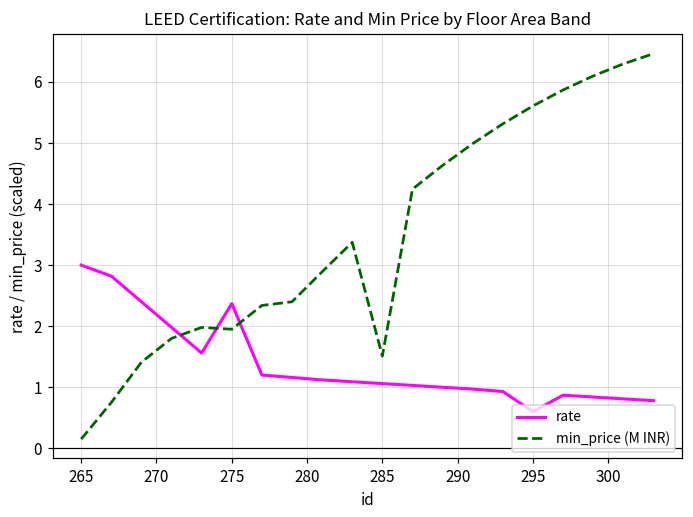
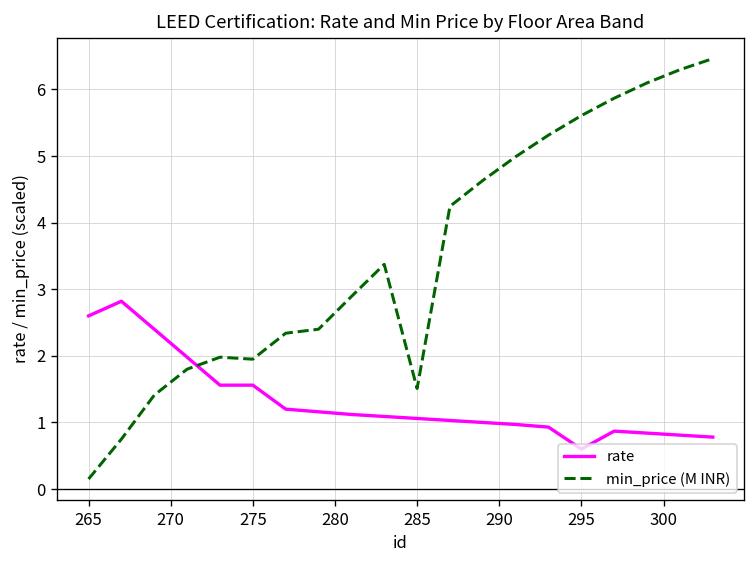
rate, 265: 3.0 -> 2.6
rate, 275: 2.4 -> 1.6
